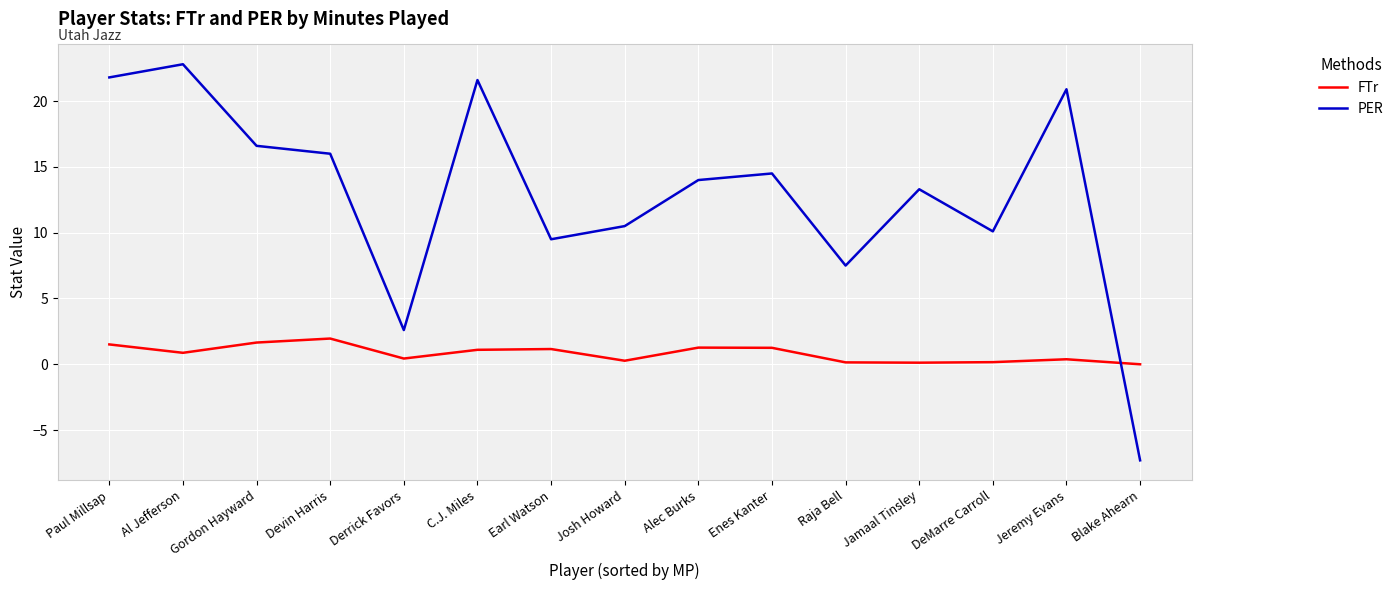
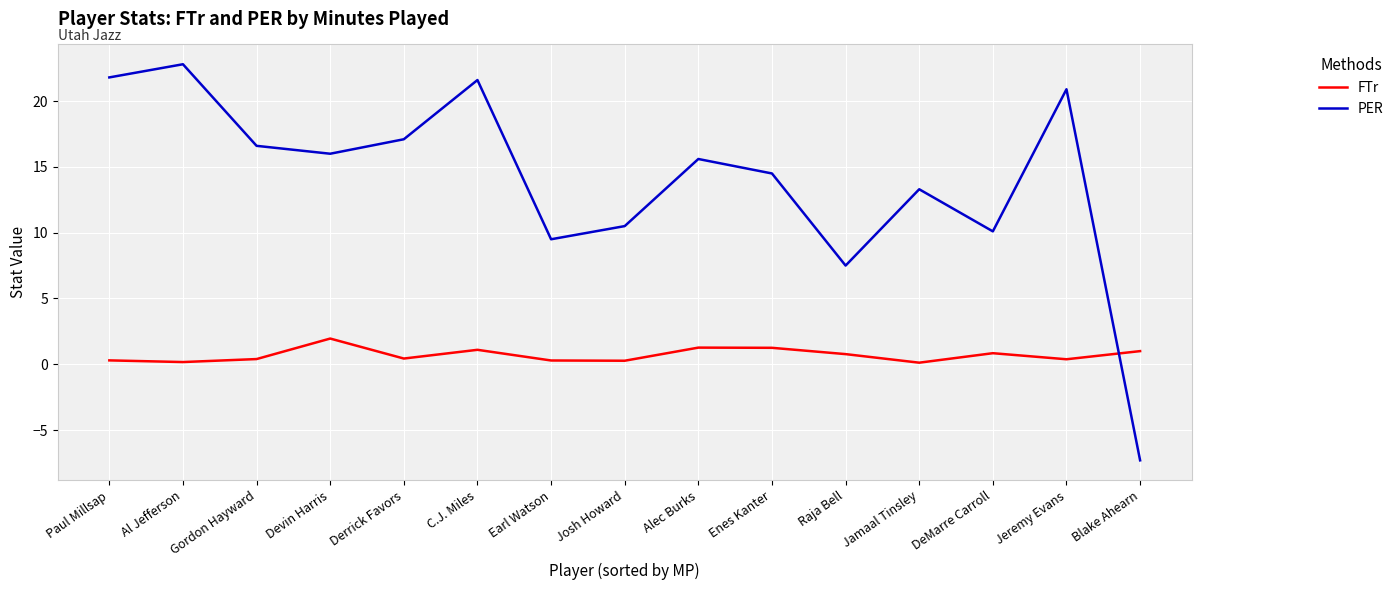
FTr, Paul Millsap: 1.5 -> 0.3
FTr, Al Jefferson: 0.9 -> 0.2
FTr, Gordon Hayward: 1.7 -> 0.4
PER, Derrick Favors: 2.6 -> 17.1
FTr, Earl Watson: 1.2 -> 0.3
PER, Alec Burks: 14.0 -> 15.6
FTr, Raja Bell: 0.1 -> 0.8
FTr, DeMarre Carroll: 0.2 -> 0.8
FTr, Blake Ahearn: 0 -> 1
